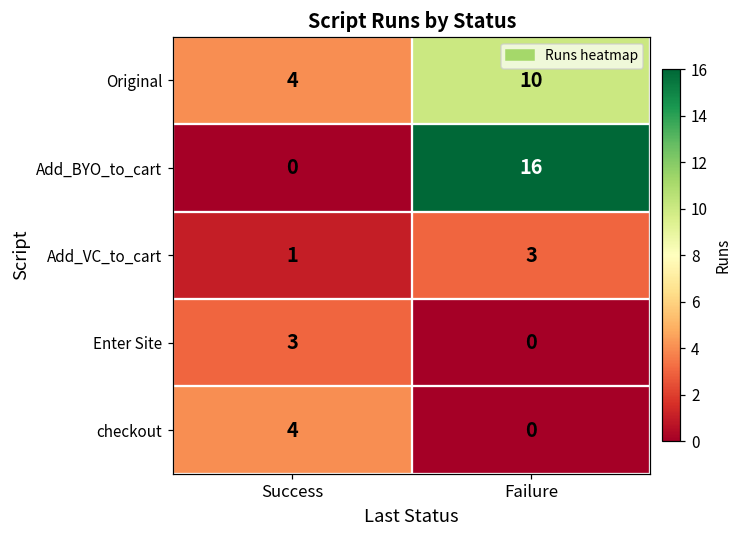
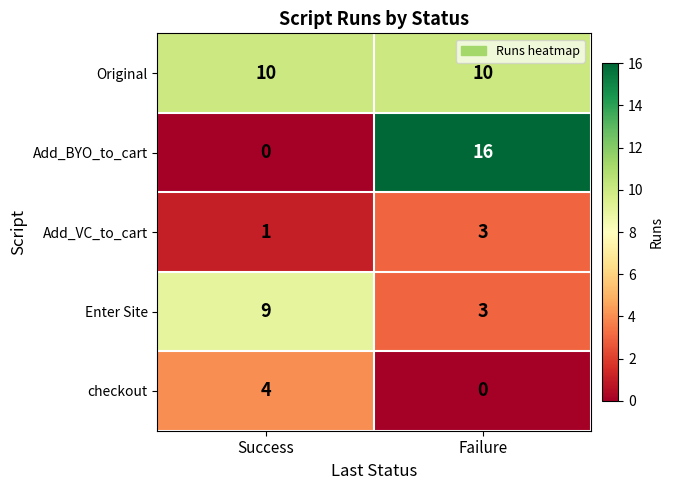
Original, Success: 4 -> 10
Enter Site, Success: 3 -> 9
Enter Site, Failure: 0 -> 3
